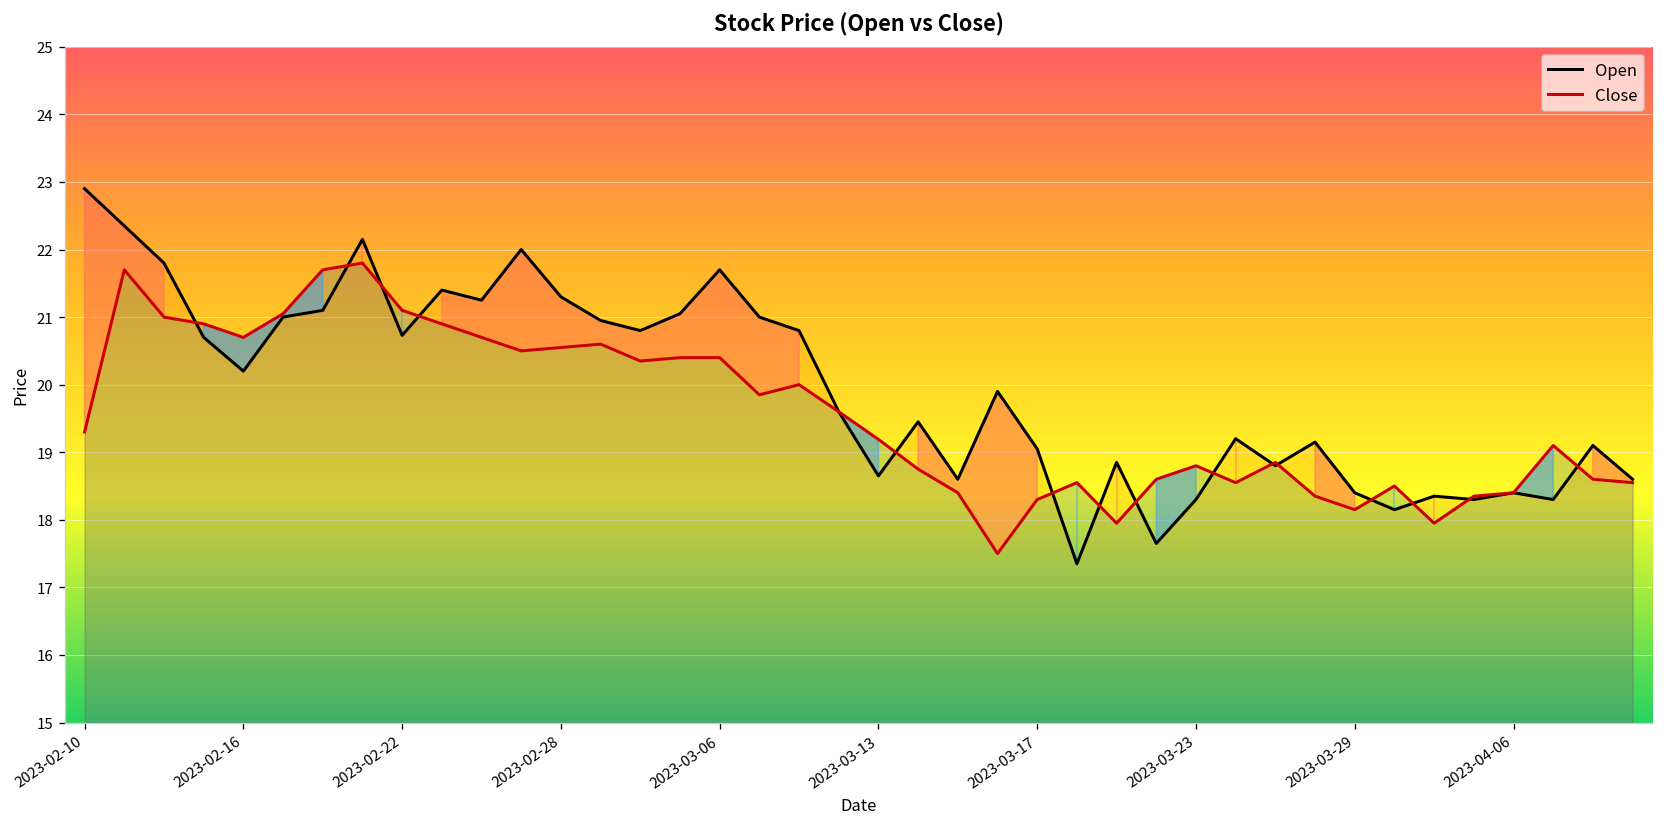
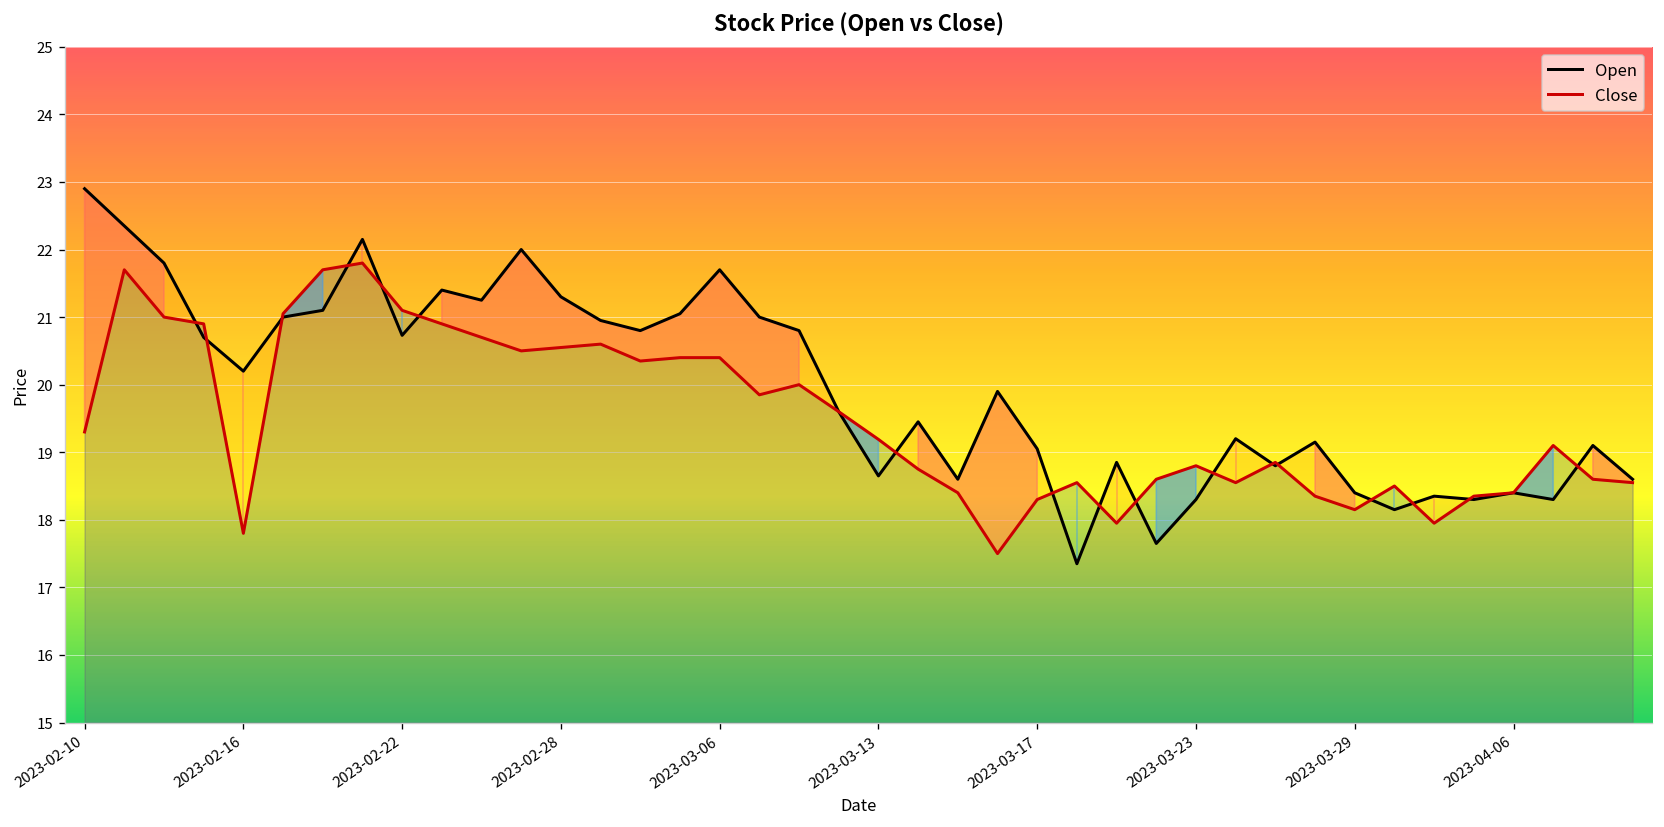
Close, 2023-02-16: 20.7 -> 17.8
